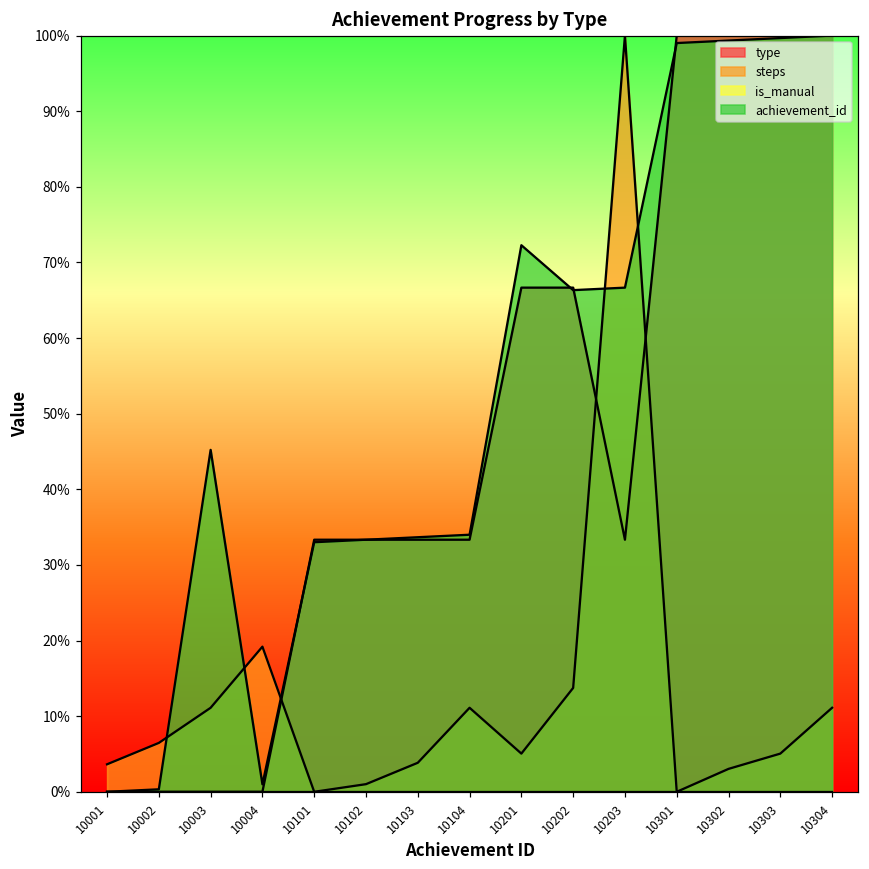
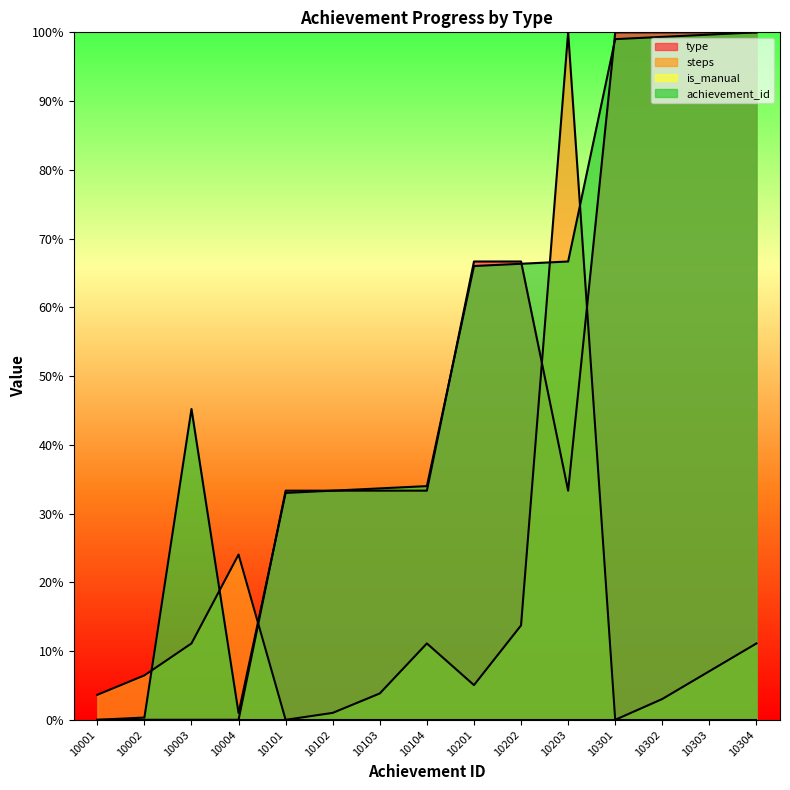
steps, 10004: 19% -> 24%
achievement_id, 10201: 72% -> 66%
steps, 10303: 5% -> 7%
